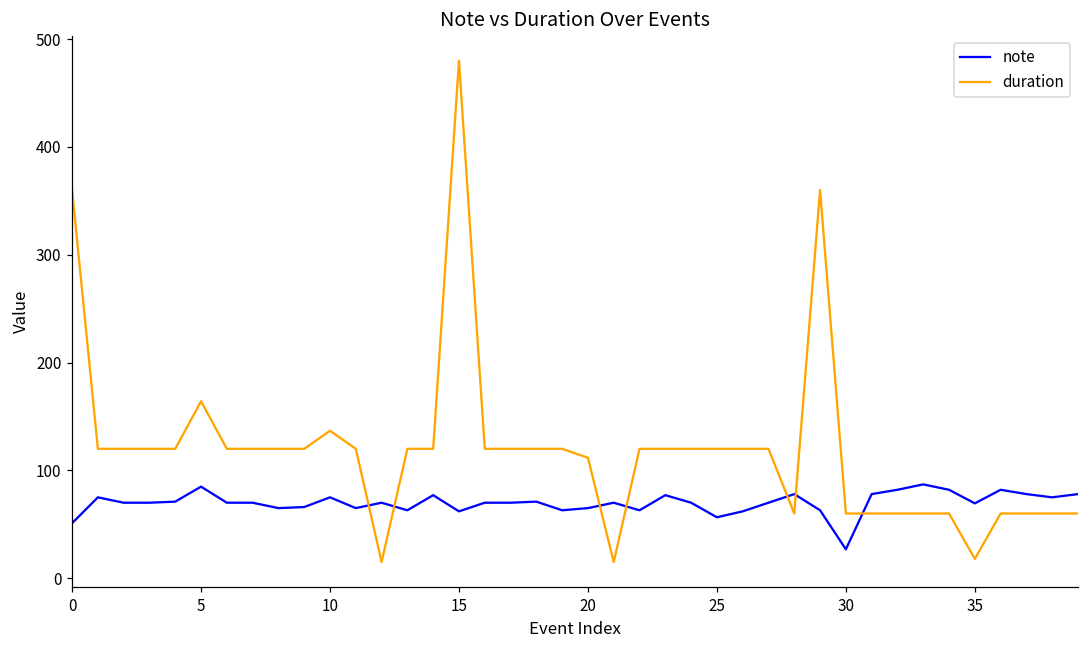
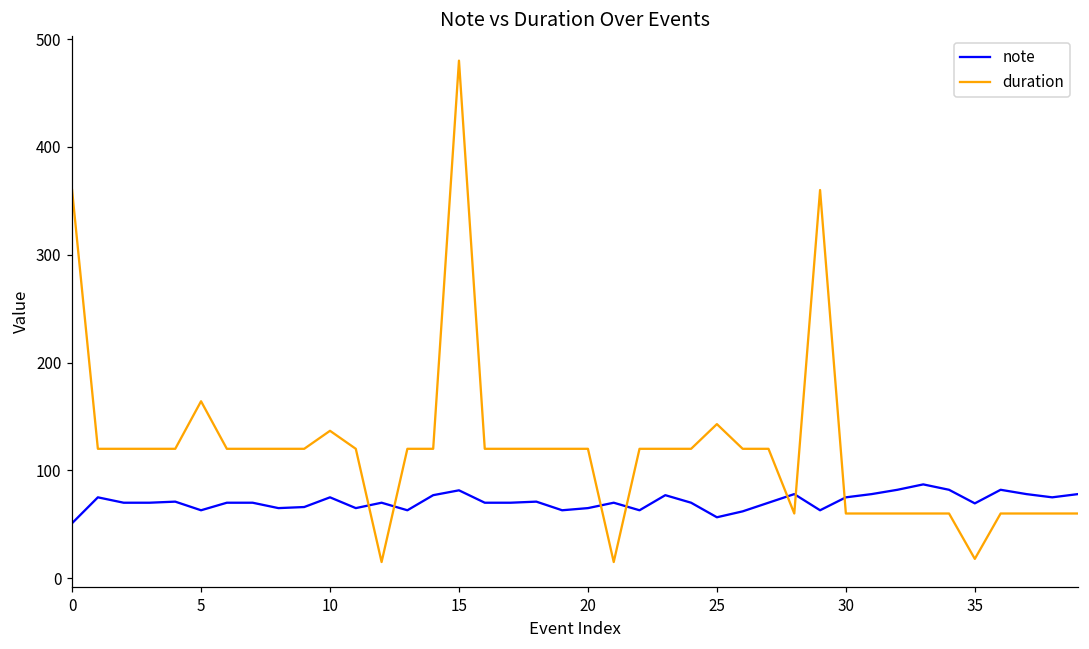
note, 5: 80 -> 60
note, 15: 60 -> 80
duration, 20: 110 -> 120
duration, 25: 120 -> 140
note, 30: 30 -> 80
